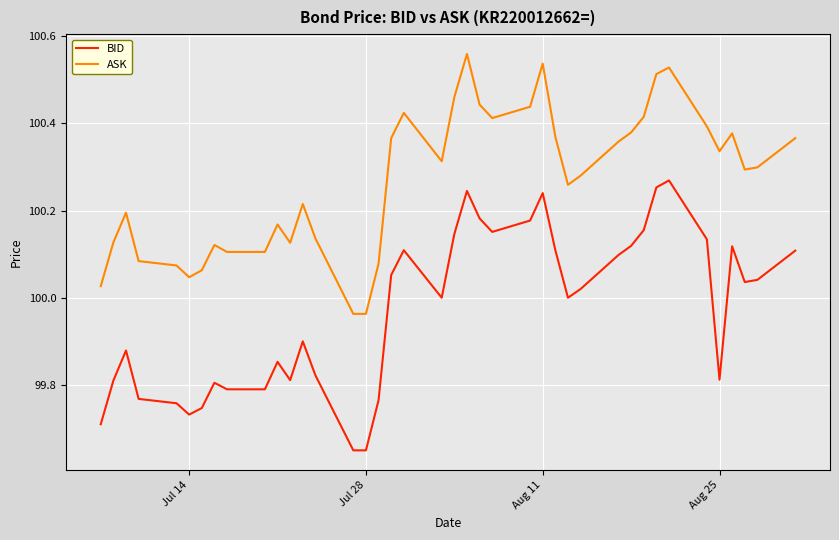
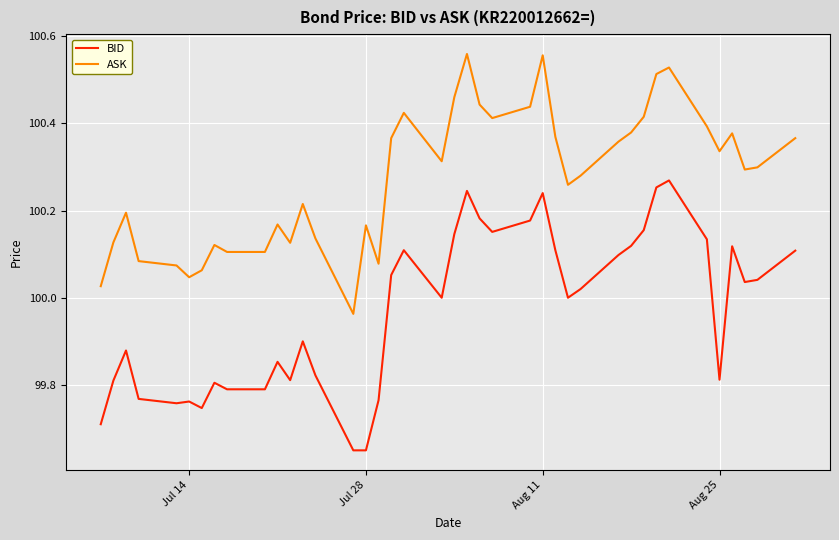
BID, Jul 14: 99.73 -> 99.76
ASK, Jul 28: 99.96 -> 100.17
ASK, Aug 11: 100.54 -> 100.56
